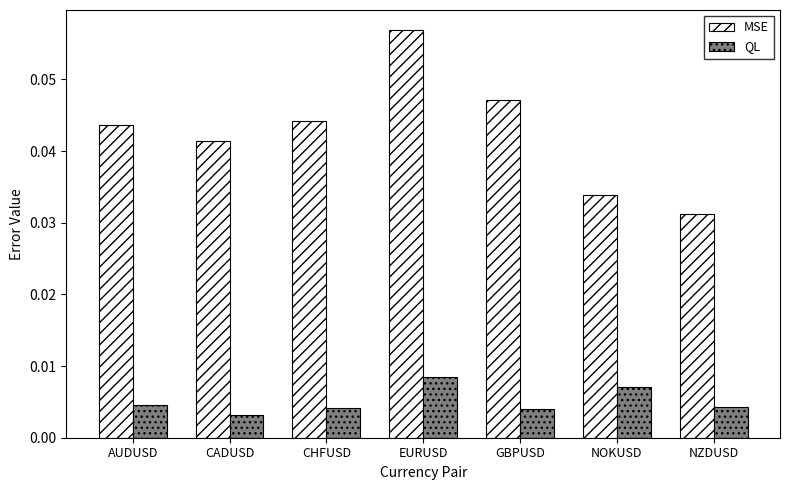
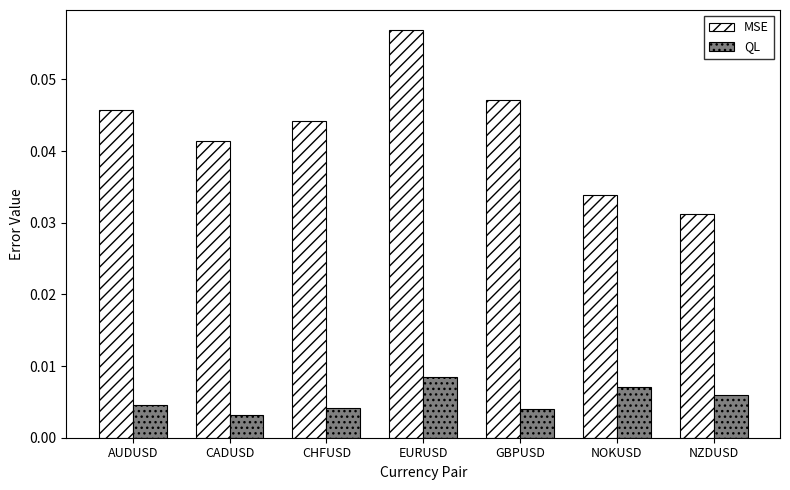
MSE, AUDUSD: 0.044 -> 0.046
QL, NZDUSD: 0.004 -> 0.006
